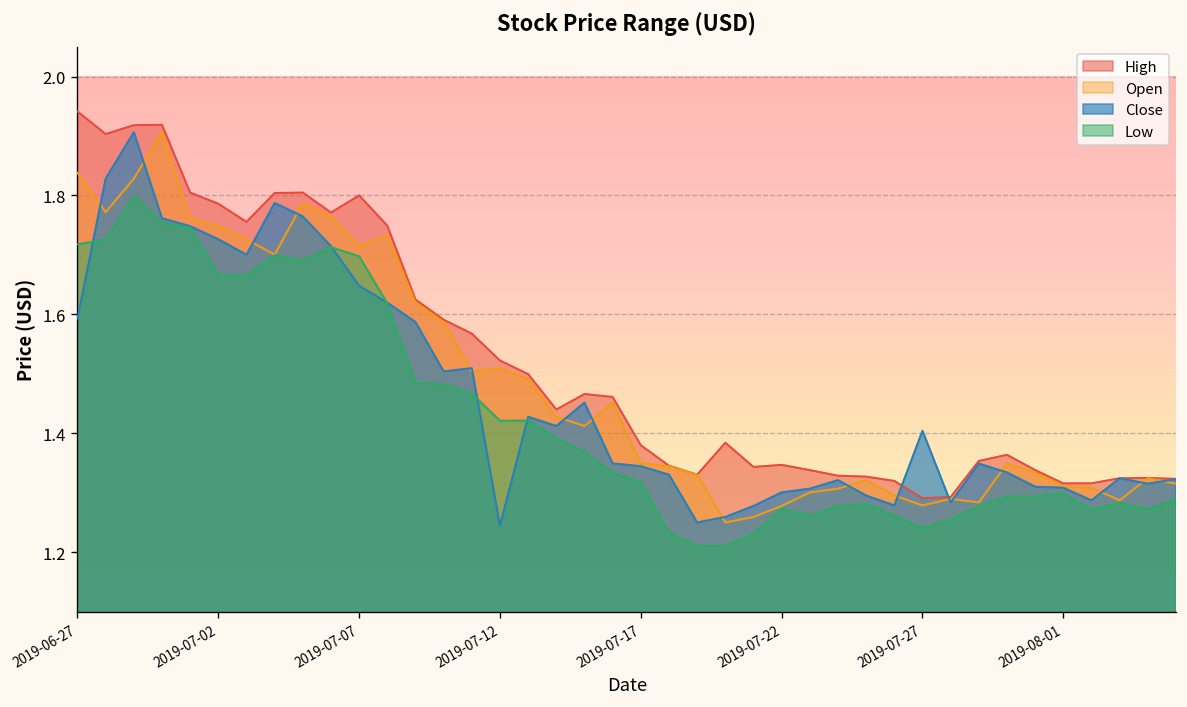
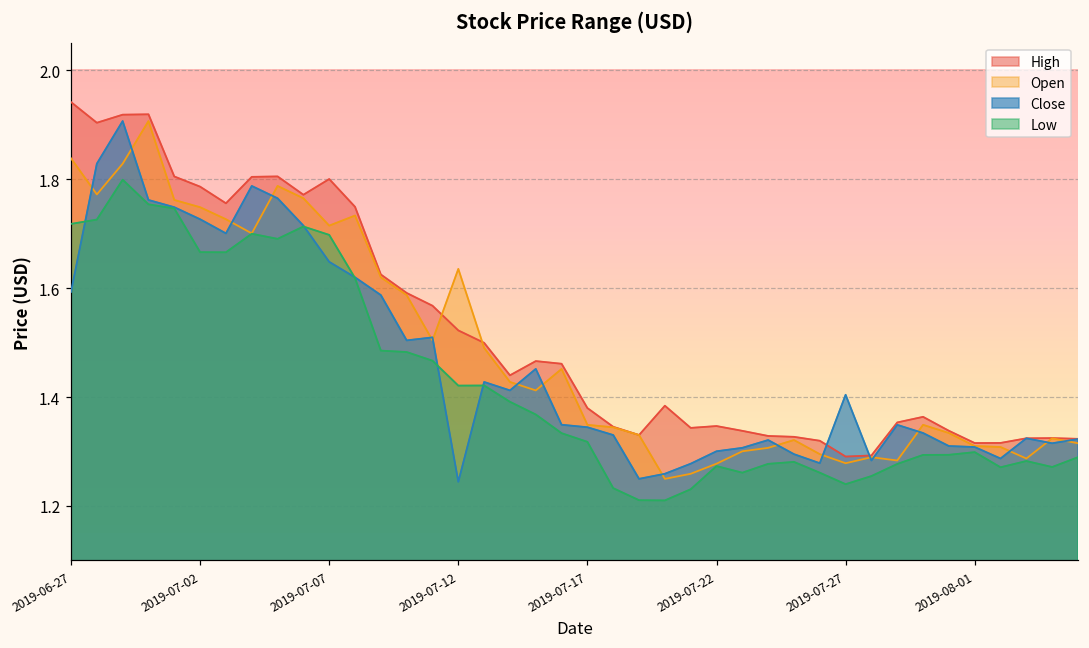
Open, 2019-07-12: 1.51 -> 1.64
